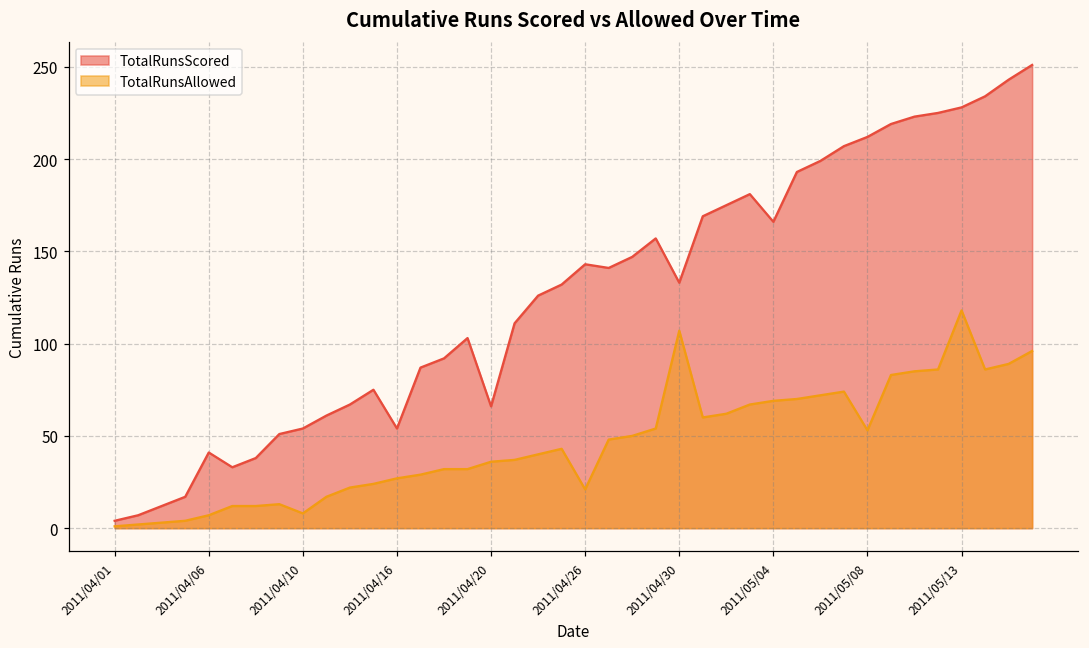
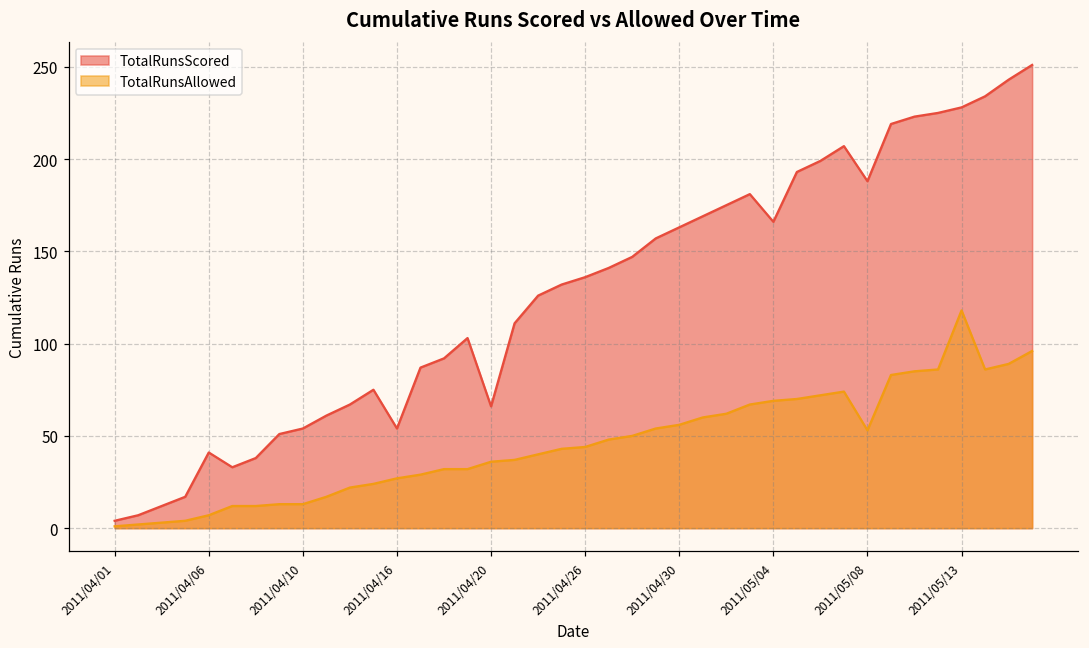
TotalRunsAllowed, 2011/04/10: 8 -> 13
TotalRunsScored, 2011/04/26: 143 -> 136
TotalRunsAllowed, 2011/04/26: 21 -> 44
TotalRunsScored, 2011/04/30: 133 -> 163
TotalRunsAllowed, 2011/04/30: 107 -> 56
TotalRunsScored, 2011/05/08: 212 -> 188
